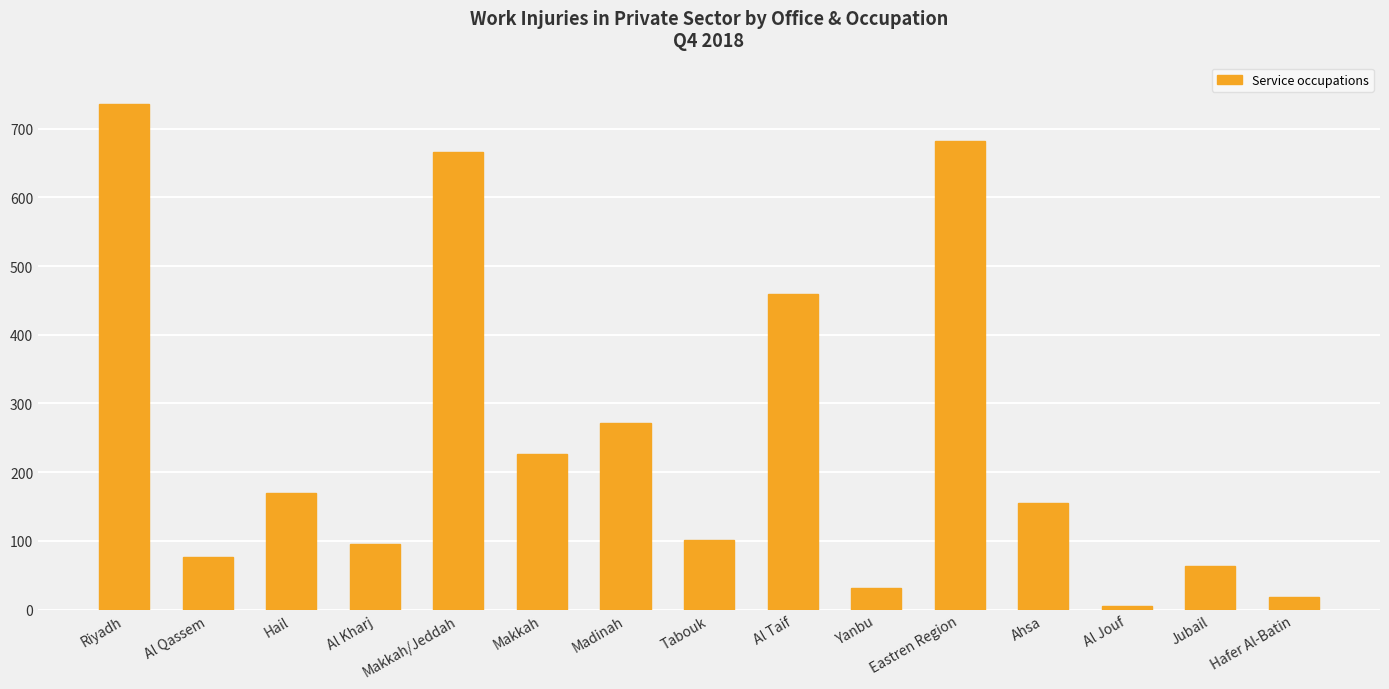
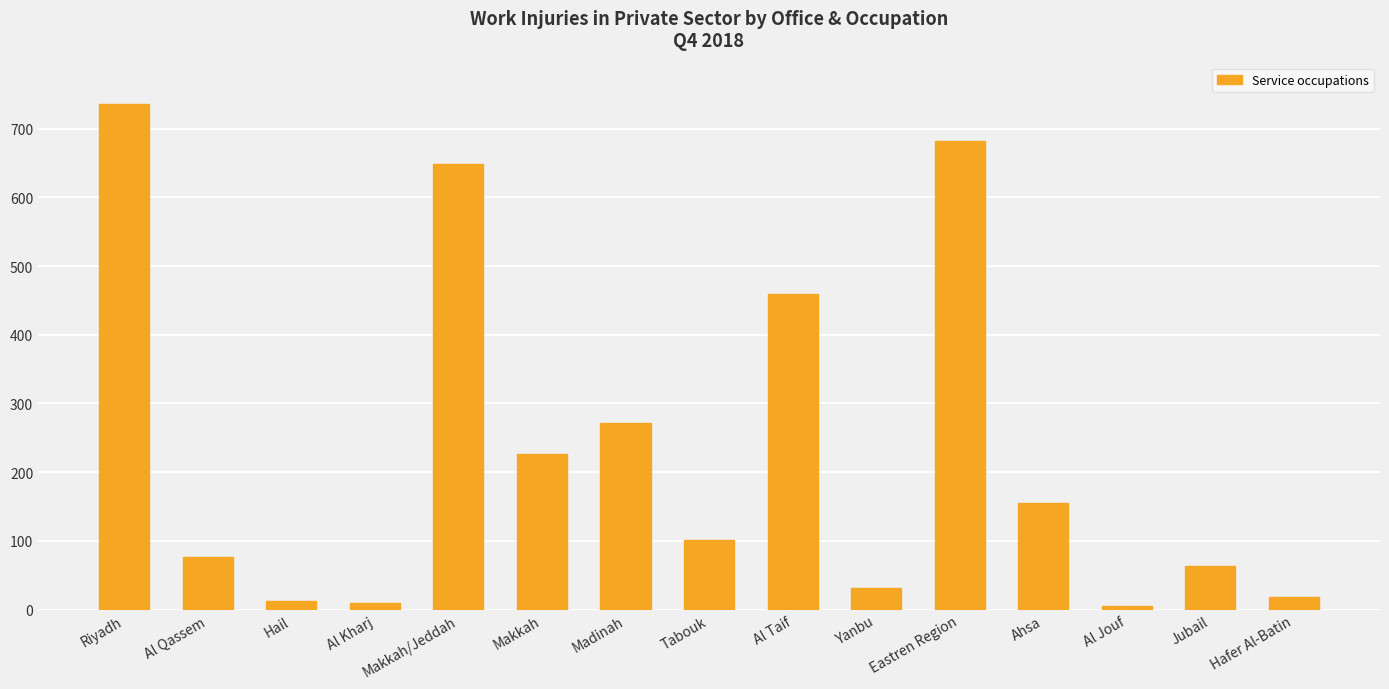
Hail: 170 -> 10
Al Kharj: 100 -> 10
Makkah/Jeddah: 670 -> 650
